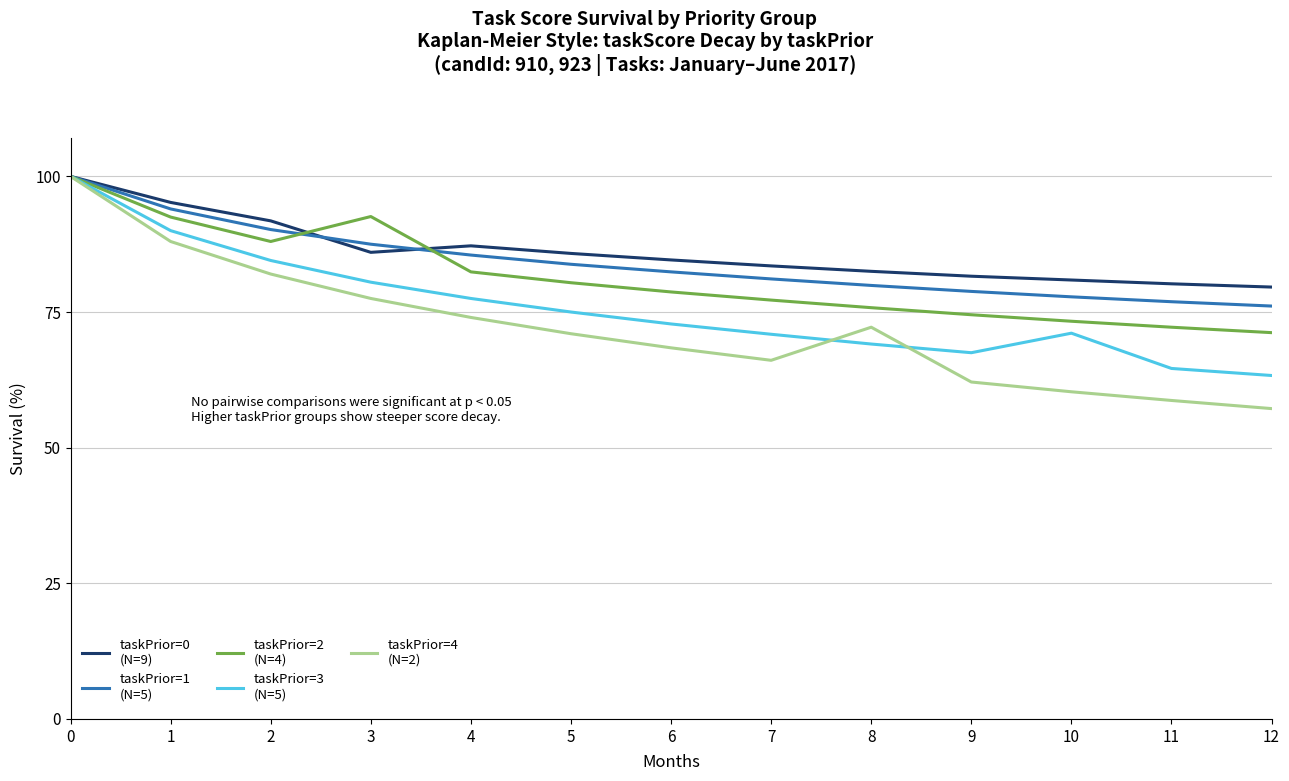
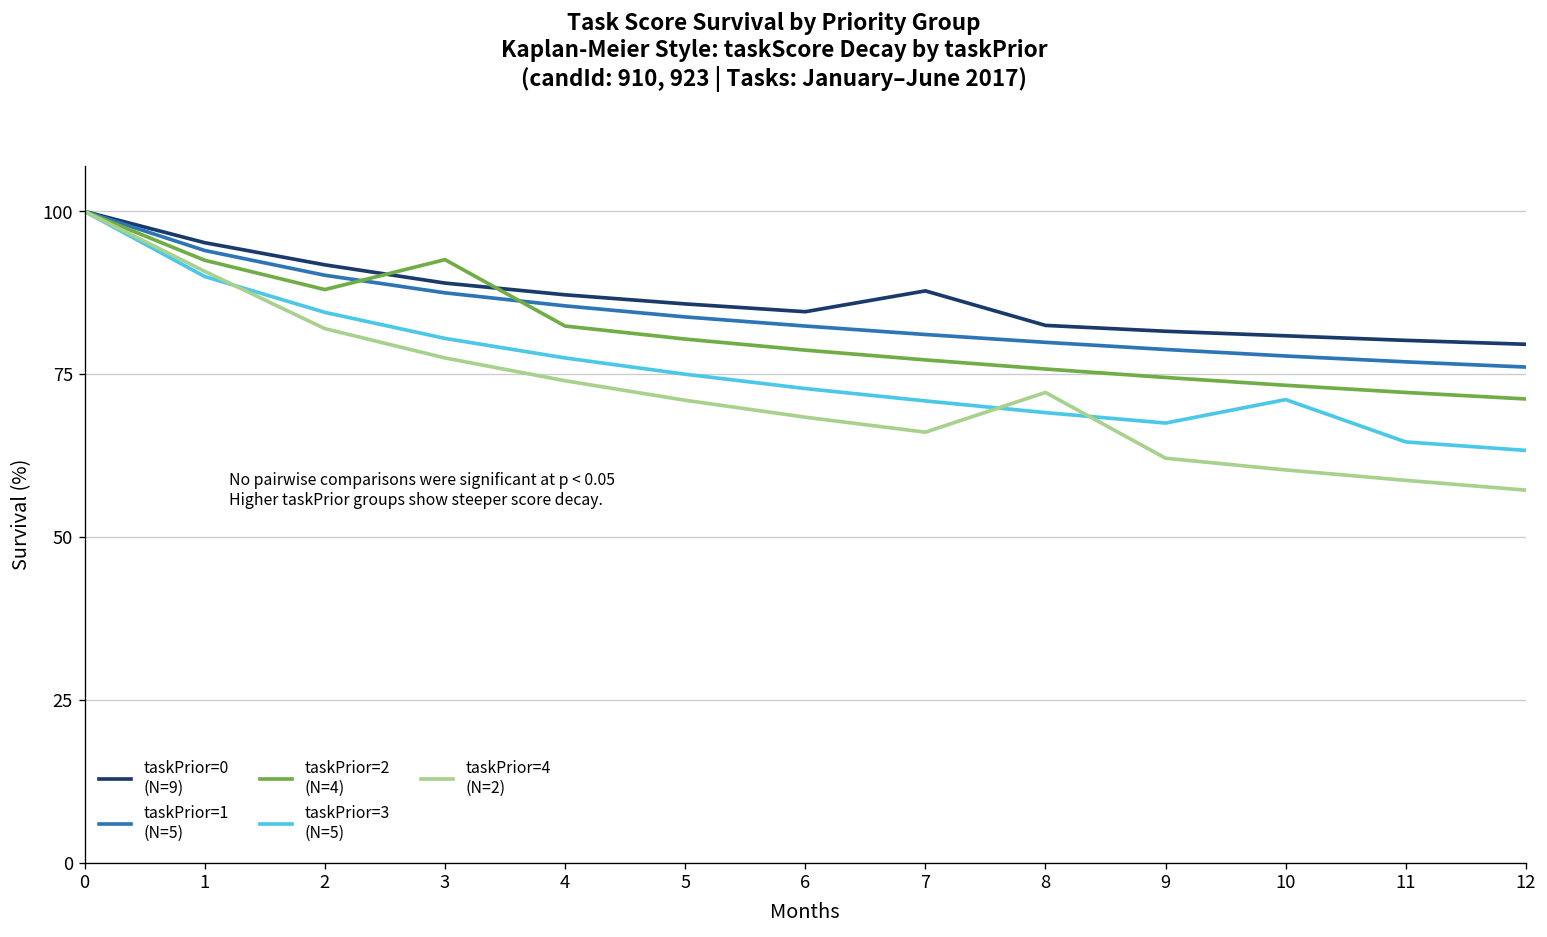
taskPrior=4 (N=2), 1: 88 -> 91
taskPrior=0 (N=9), 3: 86 -> 89
taskPrior=0 (N=9), 7: 84 -> 88
